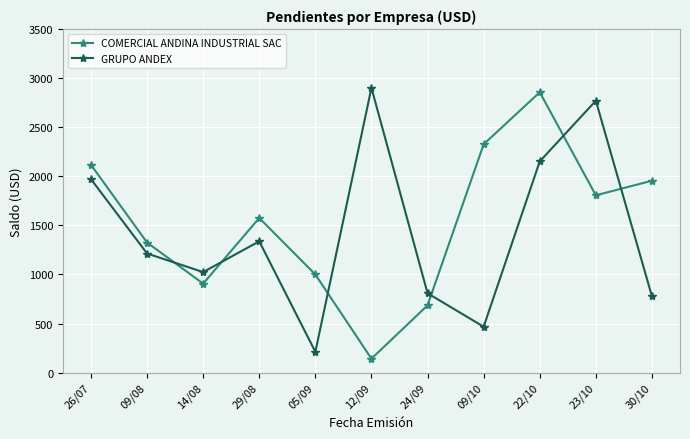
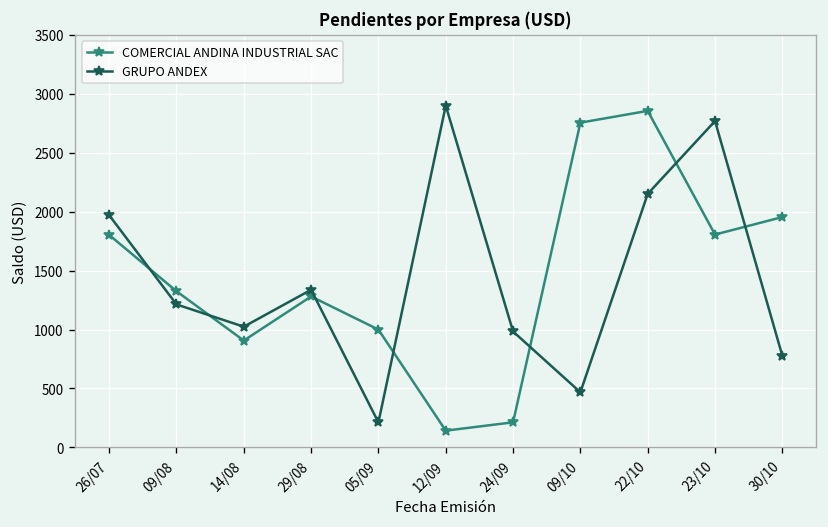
COMERCIAL ANDINA INDUSTRIAL SAC, 26/07: 2100 -> 1800
COMERCIAL ANDINA INDUSTRIAL SAC, 29/08: 1600 -> 1300
COMERCIAL ANDINA INDUSTRIAL SAC, 24/09: 700 -> 200
GRUPO ANDEX, 24/09: 800 -> 1000
COMERCIAL ANDINA INDUSTRIAL SAC, 09/10: 2300 -> 2800
